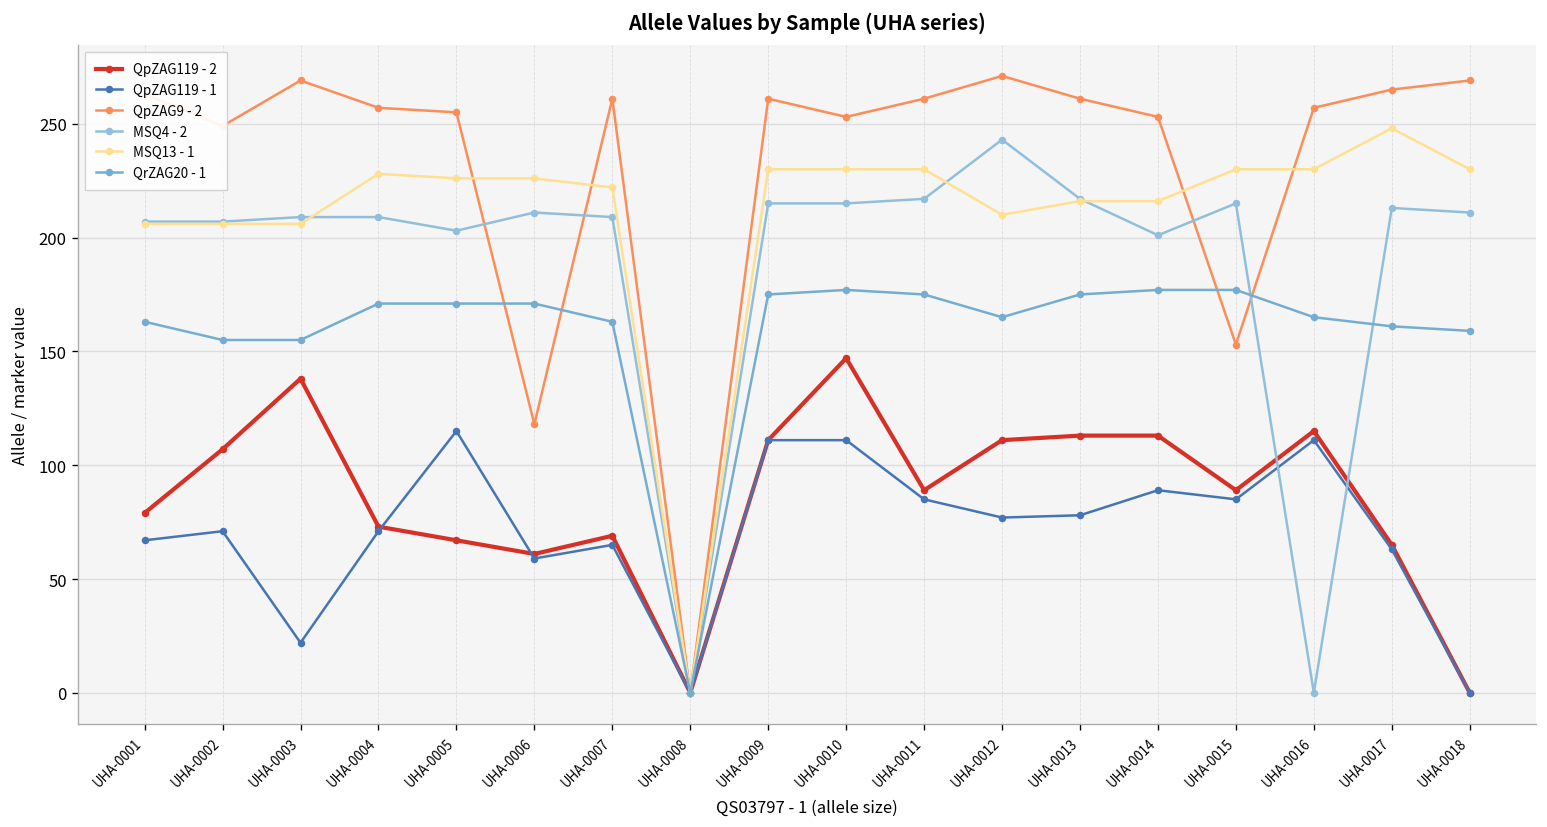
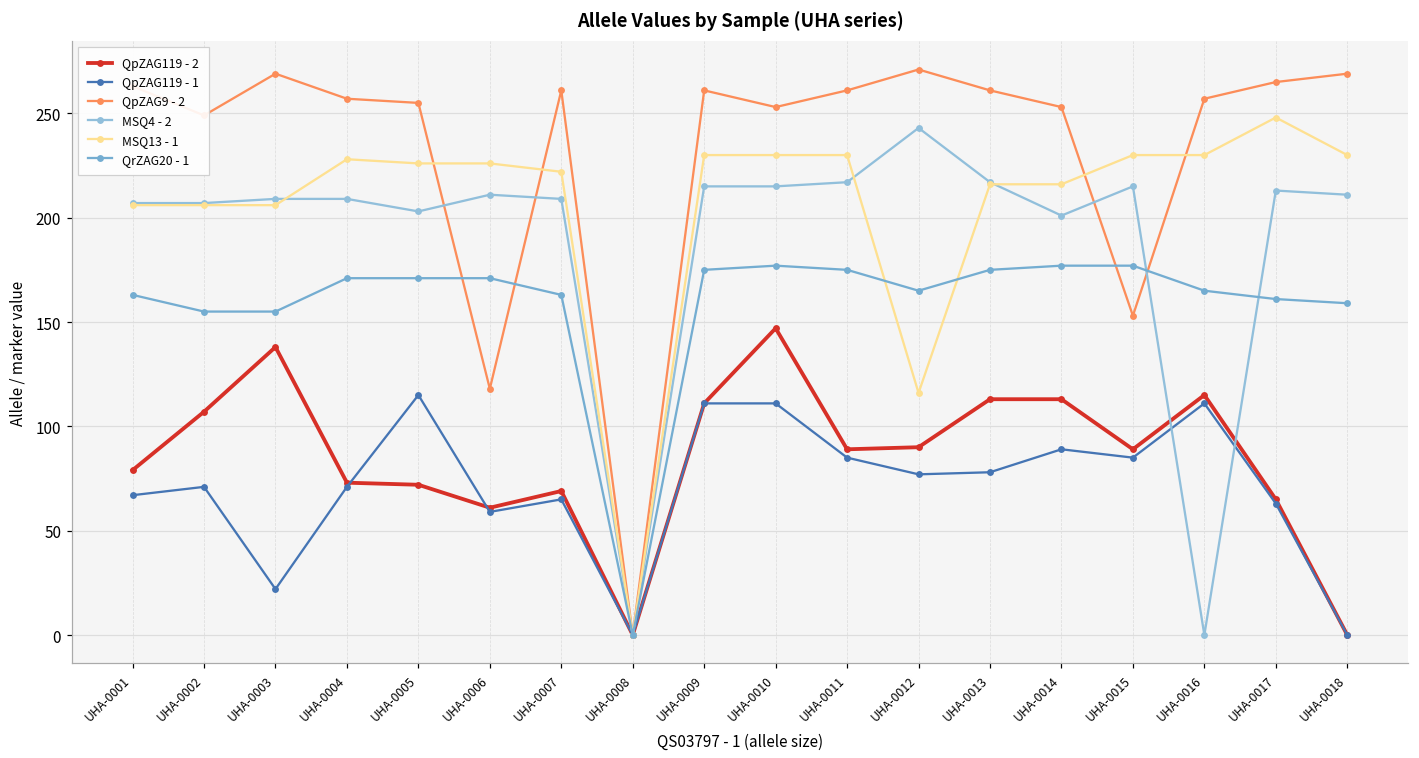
QpZAG119 - 2, UHA-0005: 67 -> 72
QpZAG119 - 2, UHA-0012: 111 -> 90
MSQ13 - 1, UHA-0012: 210 -> 116
